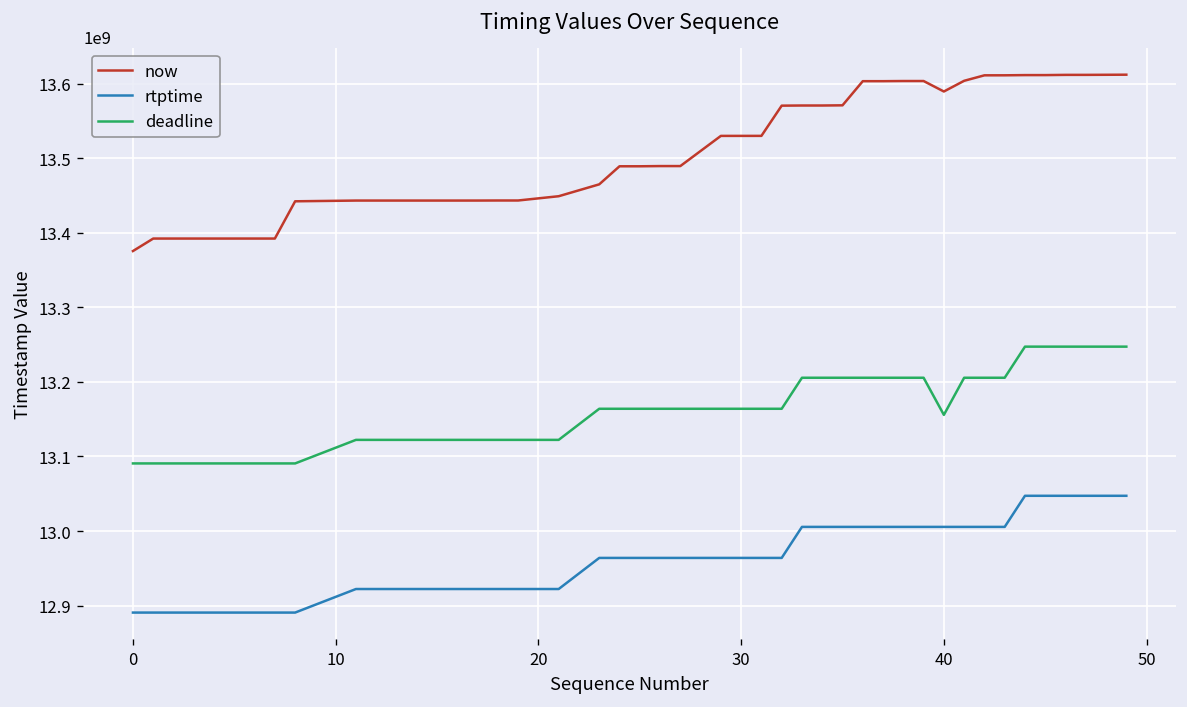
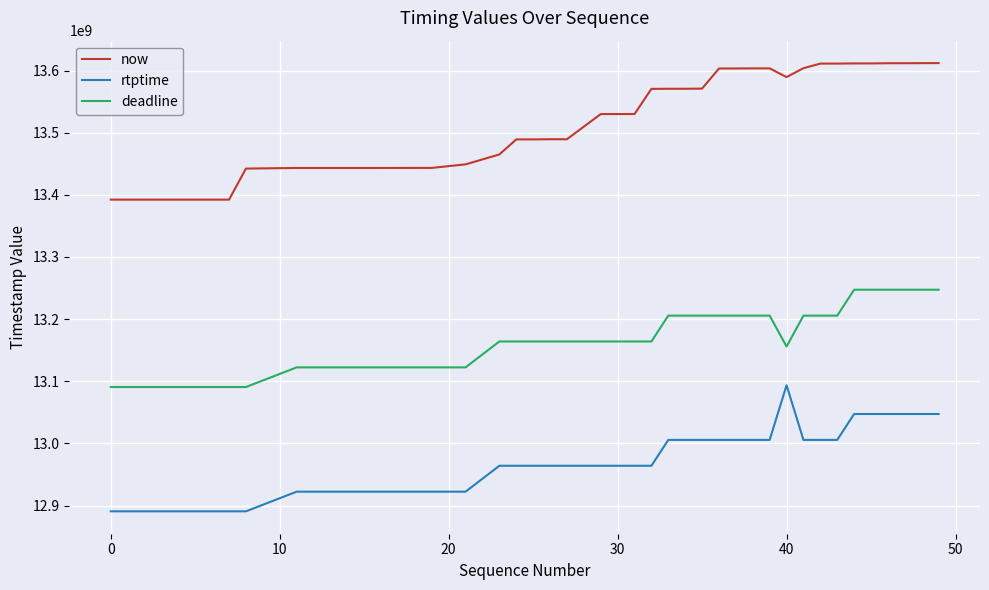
now, 0: 13380000000 -> 13390000000
rtptime, 40: 13010000000 -> 13090000000
